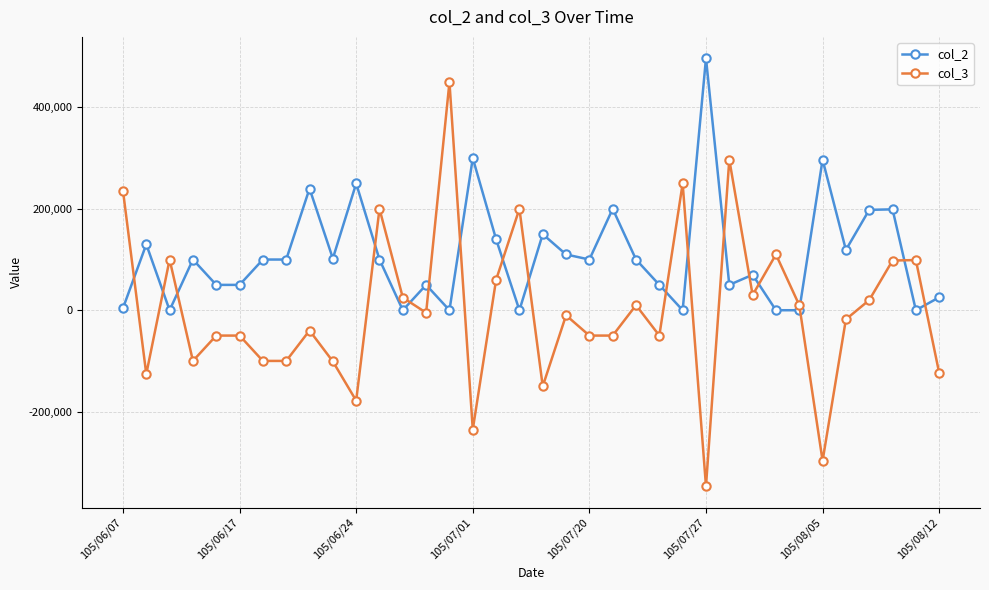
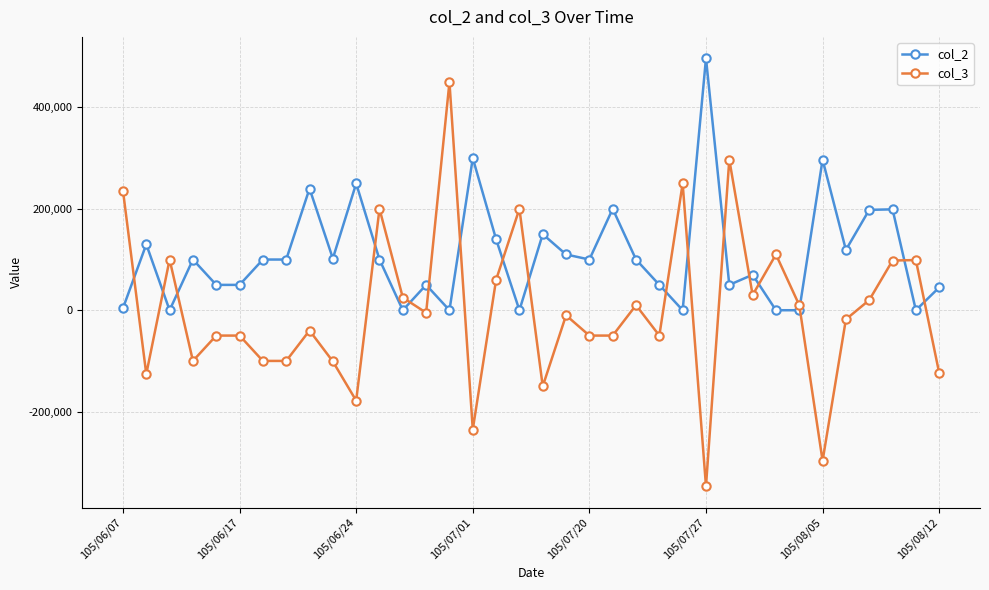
col_2, 105/08/12: 30,000 -> 50,000
